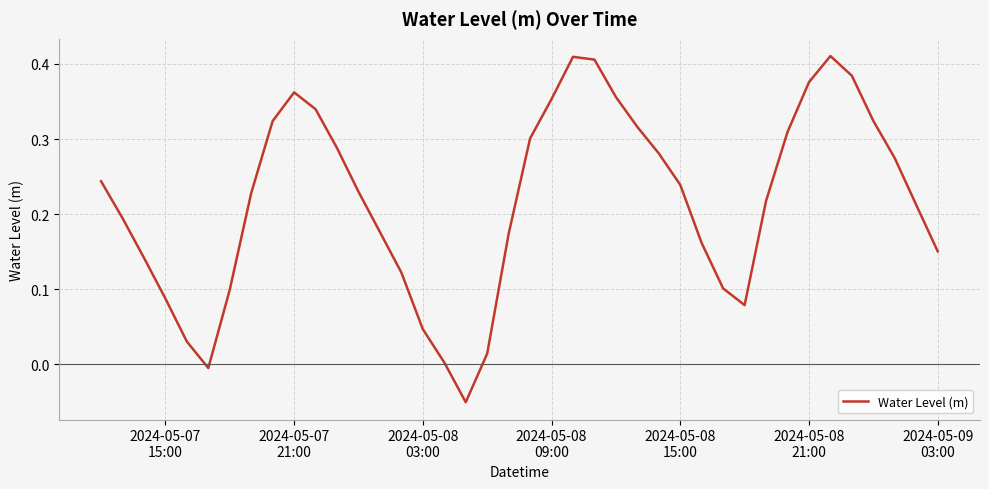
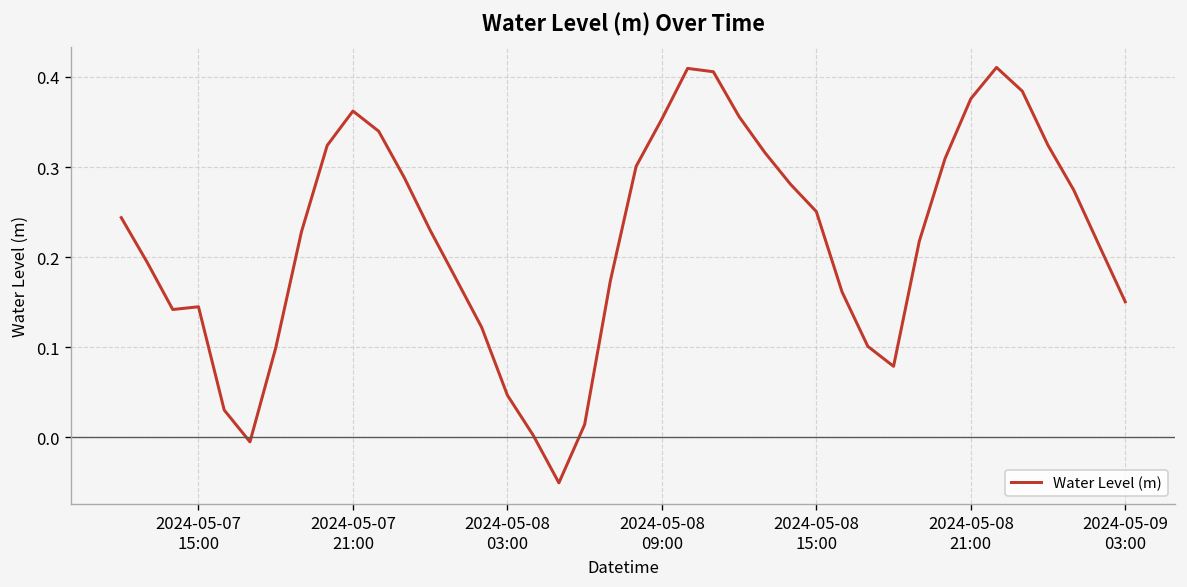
2024-05-07 15:00: 0.09 -> 0.15
2024-05-08 15:00: 0.24 -> 0.25
